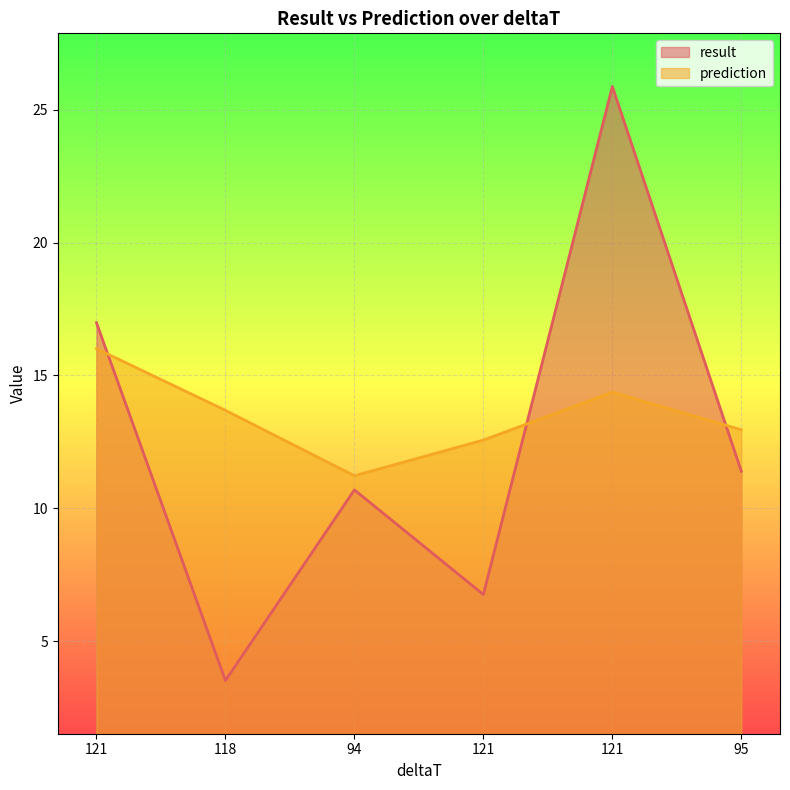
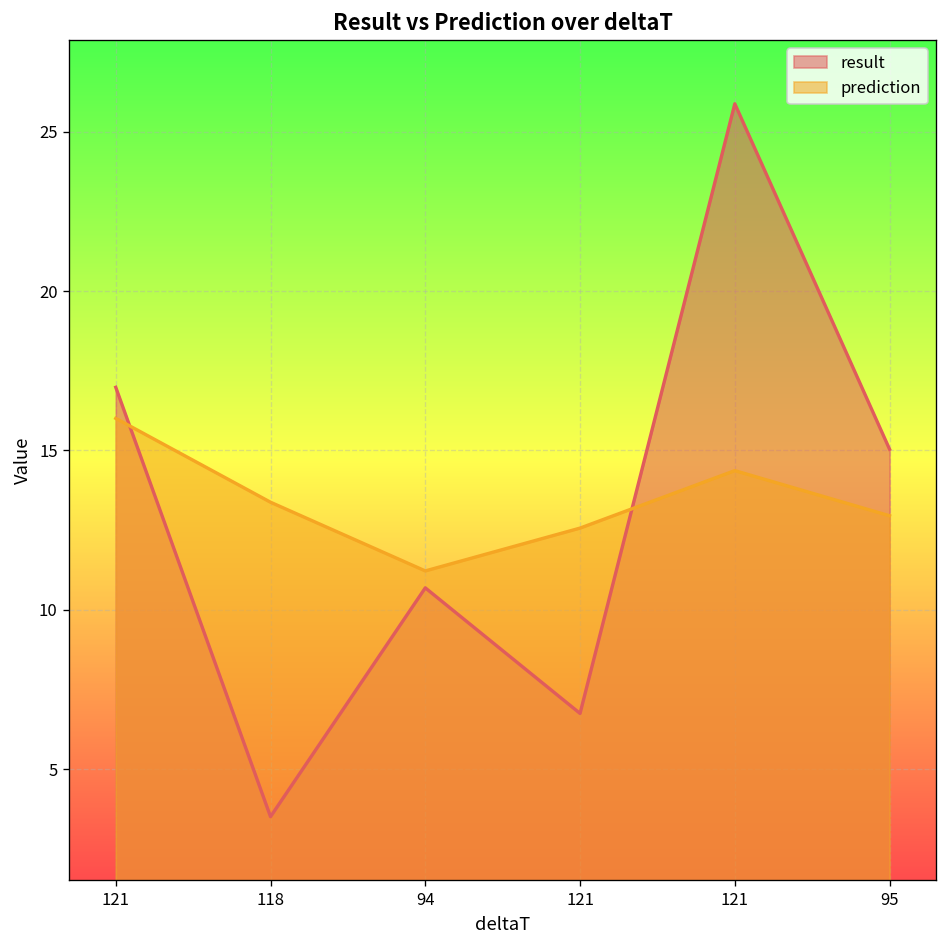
prediction, 118: 13.7 -> 13.4
result, 95: 11.4 -> 15.0
